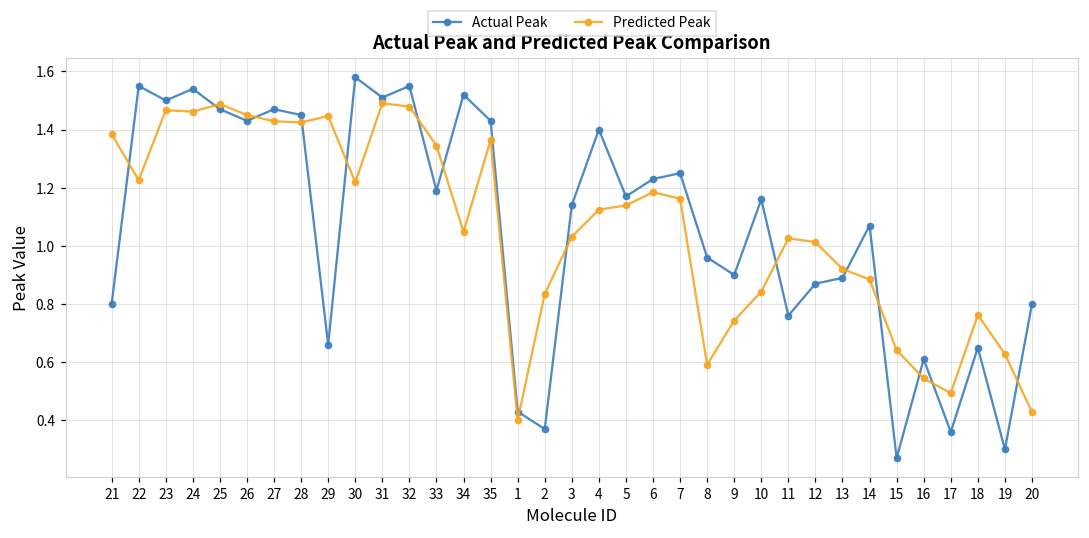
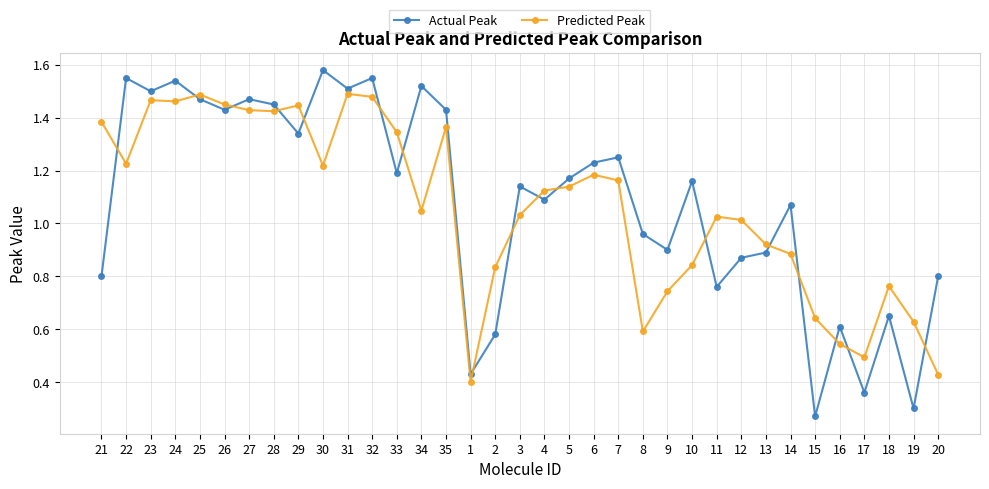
Actual Peak, 29: 0.66 -> 1.34
Actual Peak, 2: 0.37 -> 0.58
Actual Peak, 4: 1.40 -> 1.09
